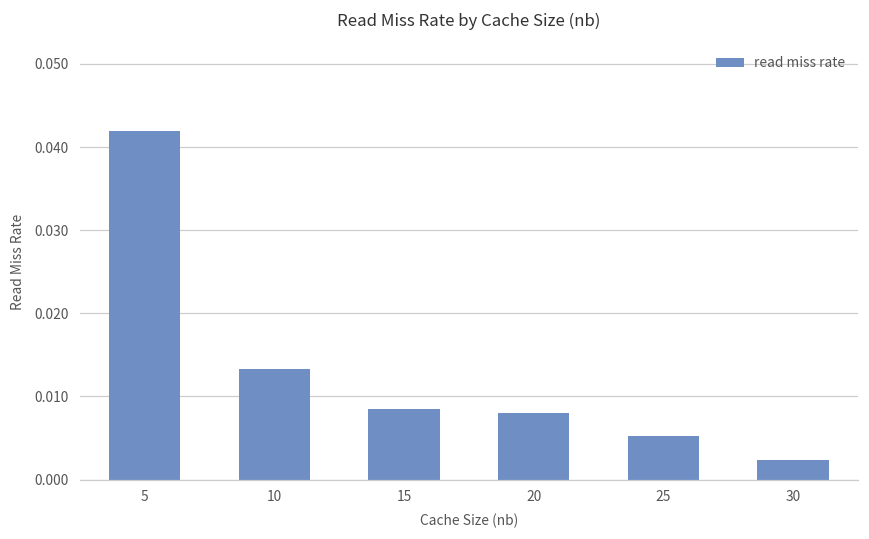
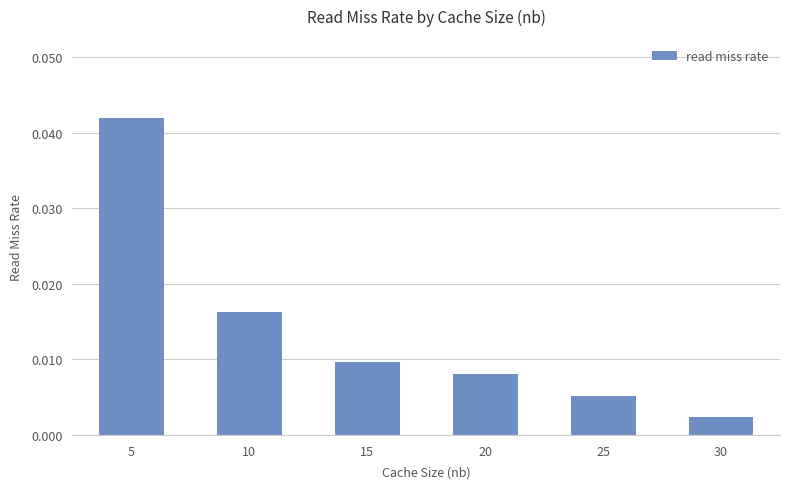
10: 0.013 -> 0.016
15: 0.008 -> 0.010
